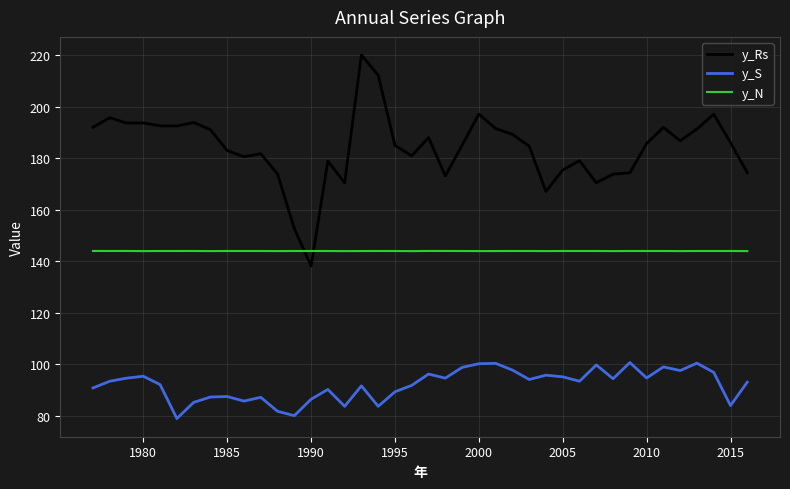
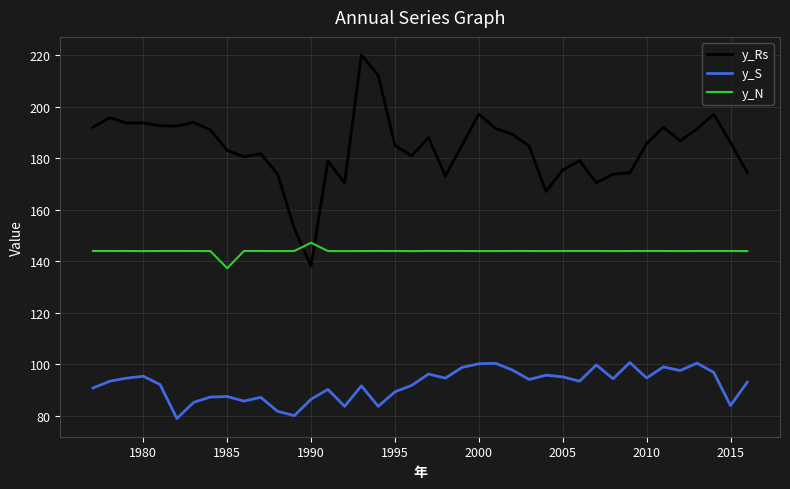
y_N, 1985: 144 -> 137
y_N, 1990: 144 -> 147
